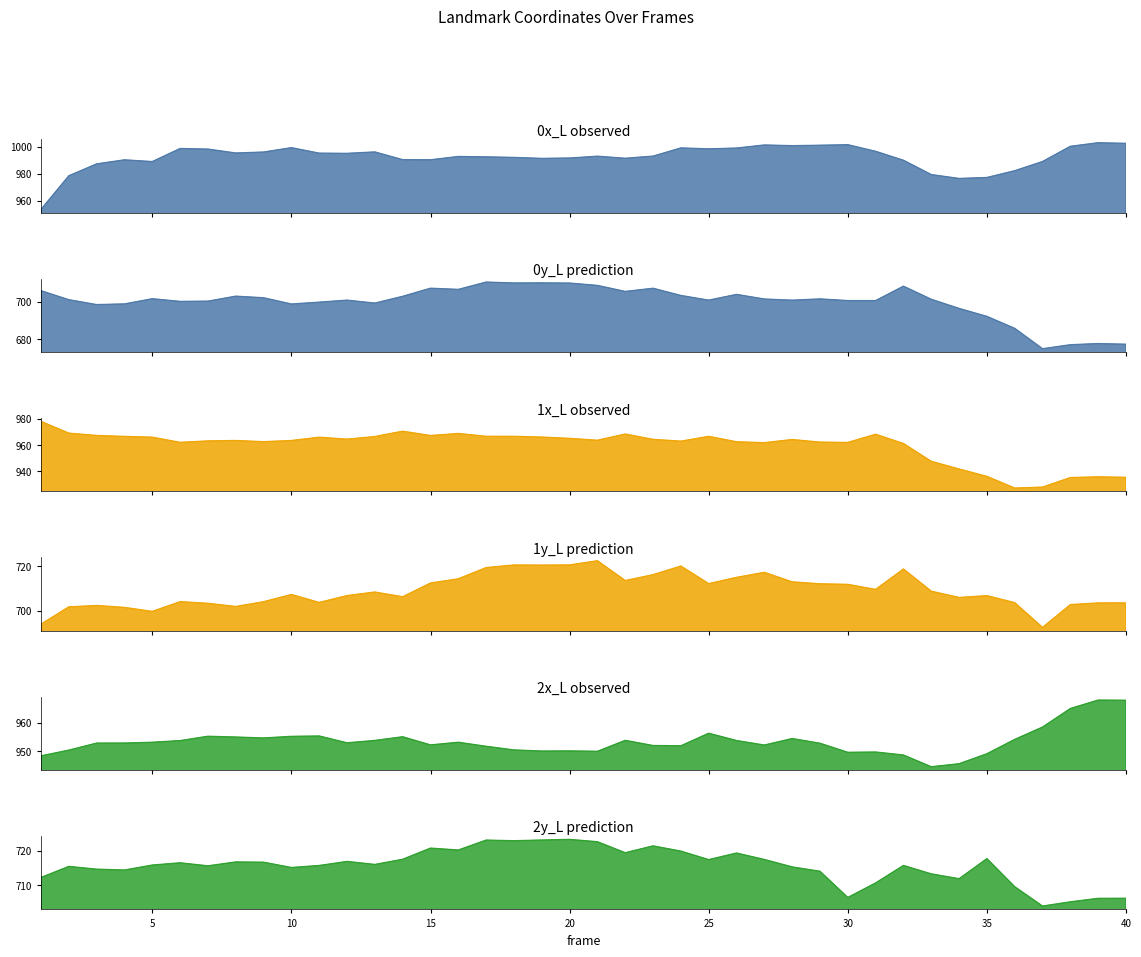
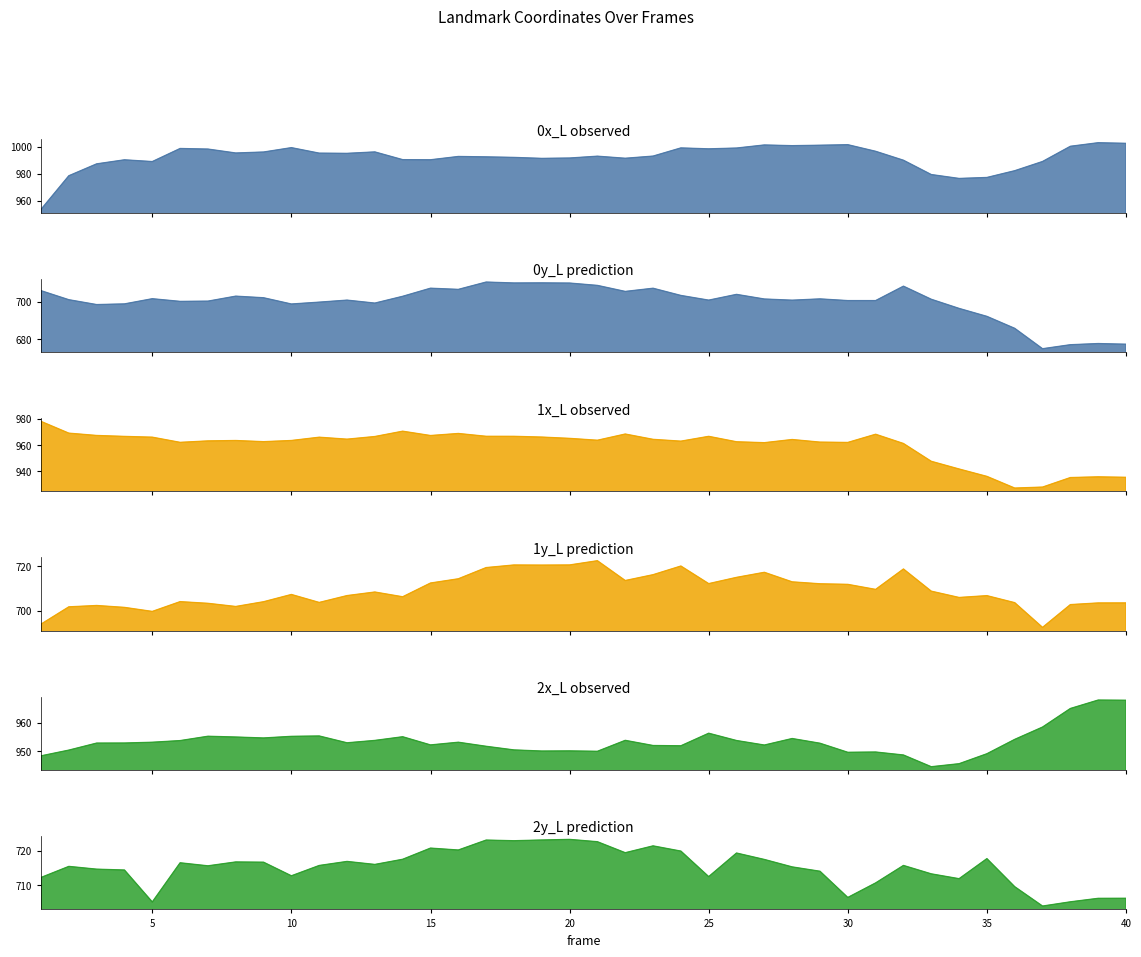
2y_L prediction, 5: 716 -> 705
2y_L prediction, 10: 715 -> 713
2y_L prediction, 25: 717 -> 712
